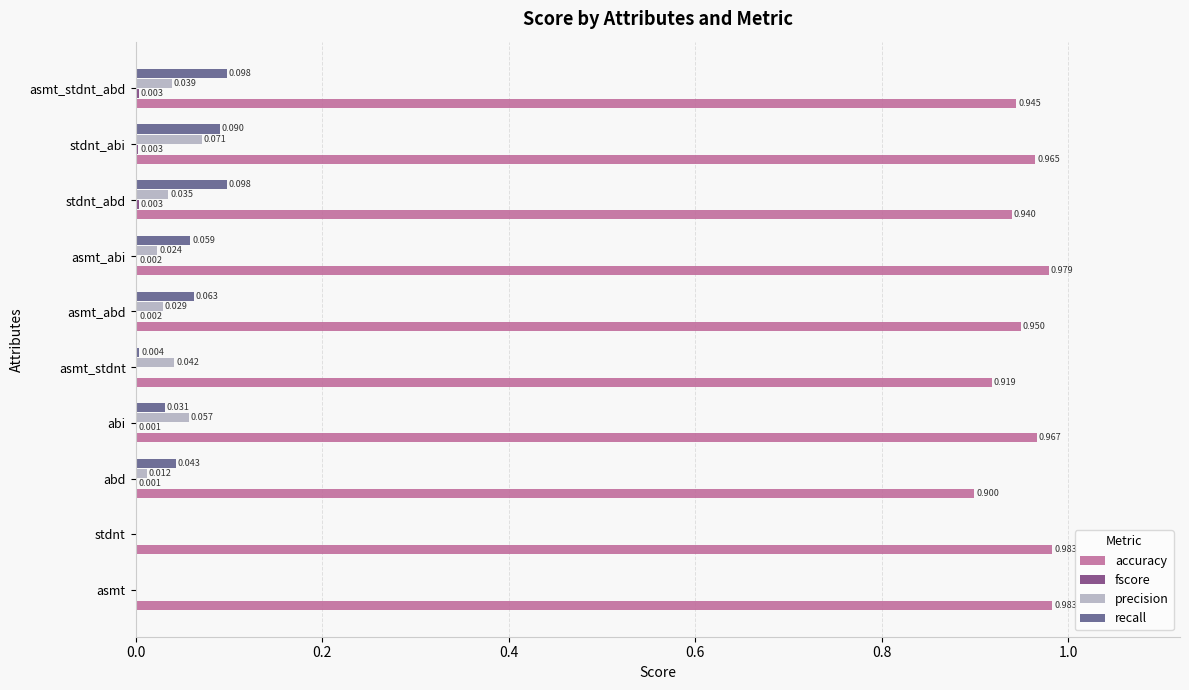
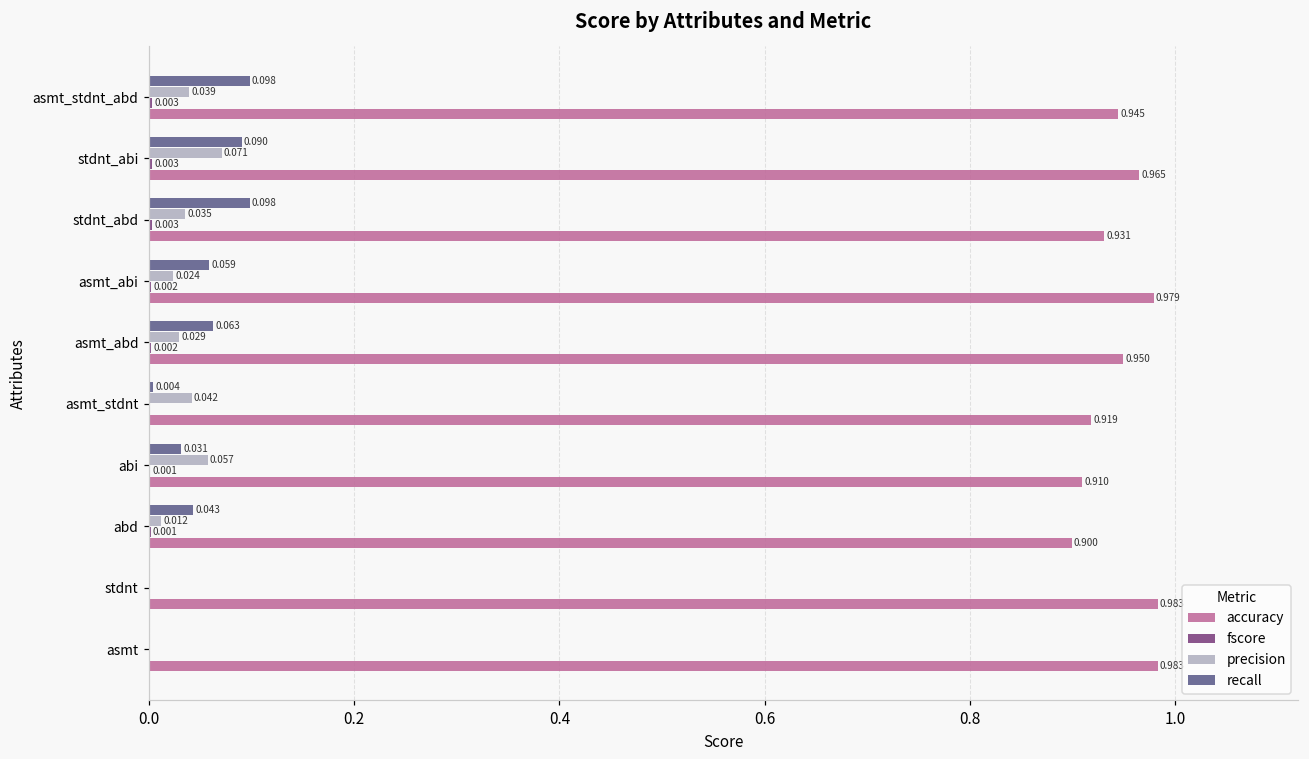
accuracy, stdnt_abd: 0.940 -> 0.931
accuracy, abi: 0.967 -> 0.910
